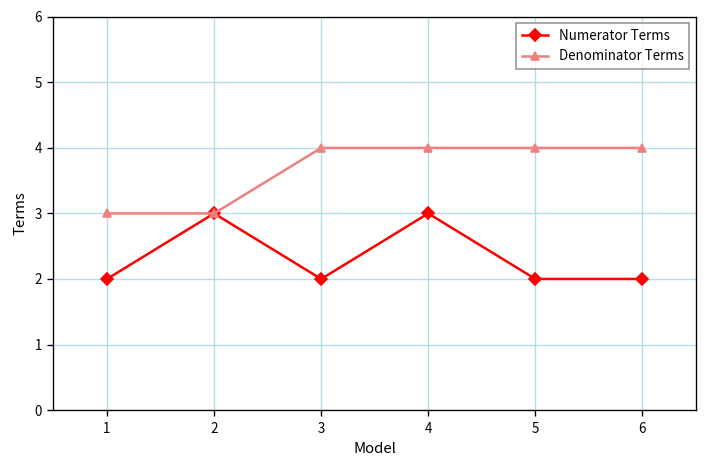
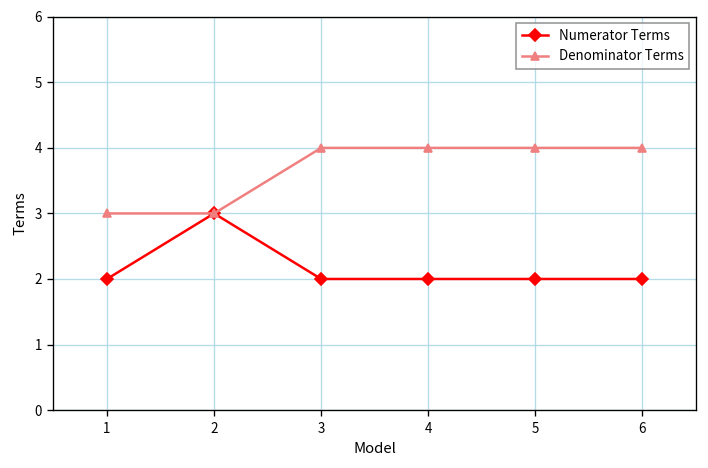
Numerator Terms, 4: 3 -> 2
